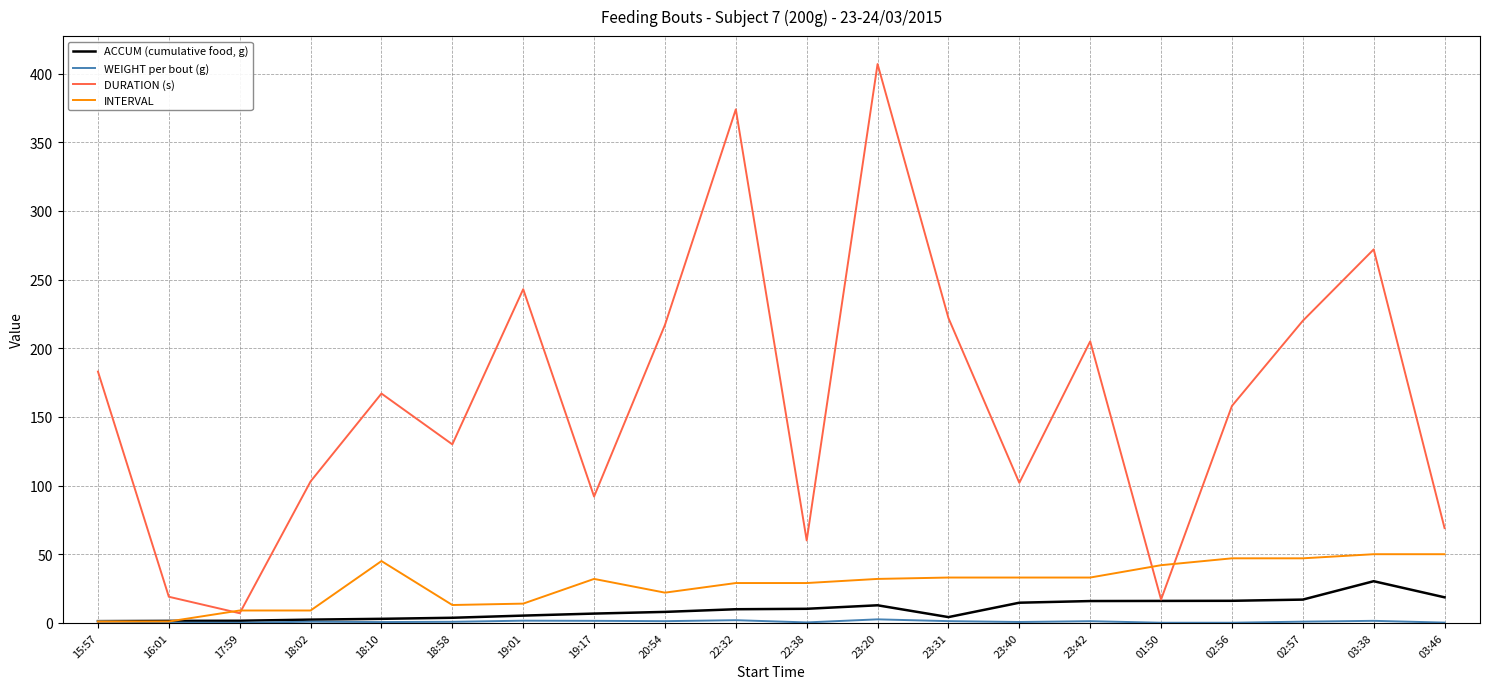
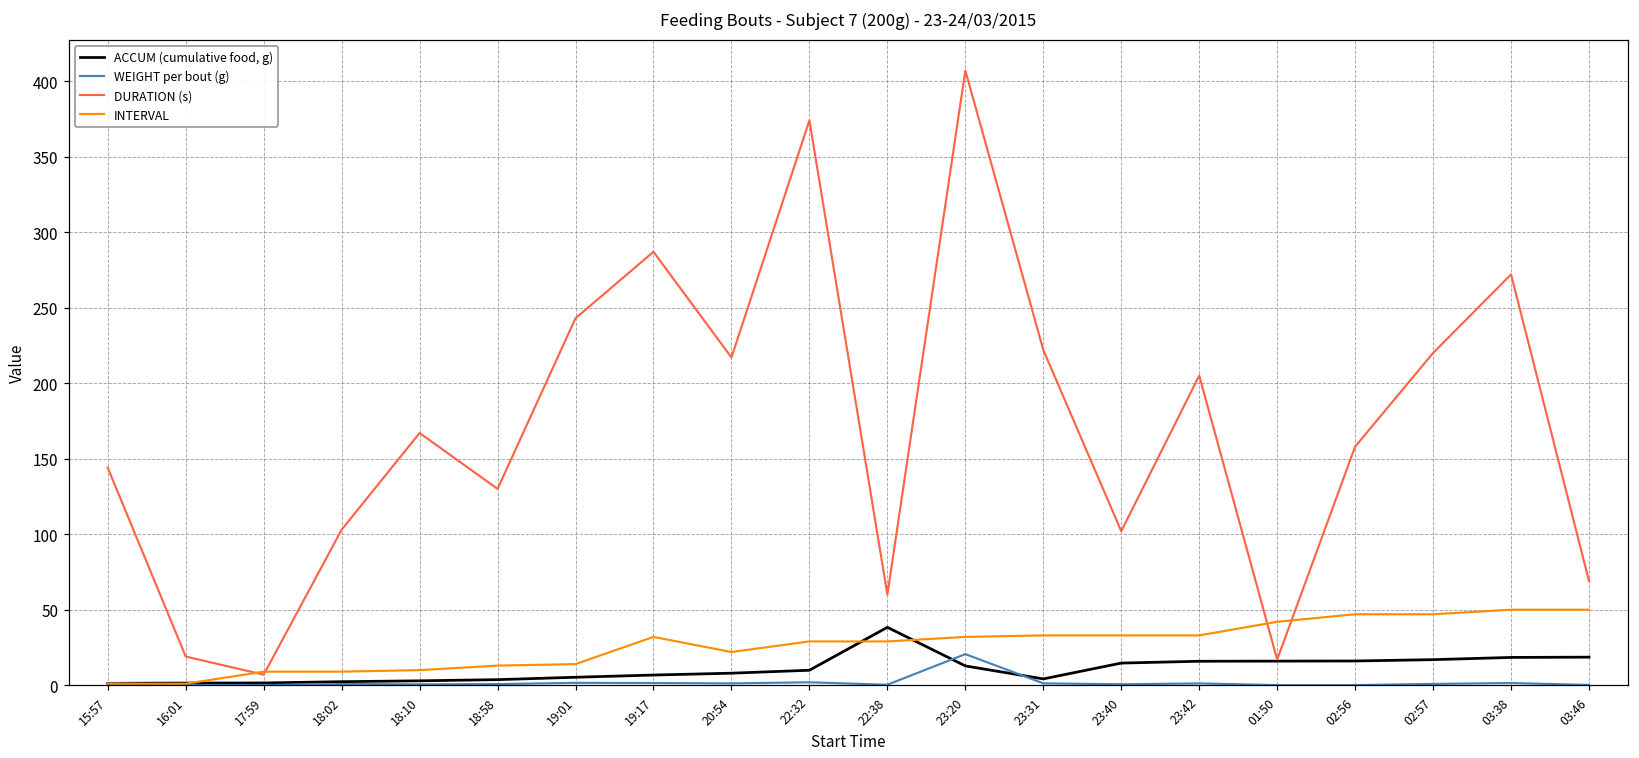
DURATION (s), 15:57: 183 -> 144
INTERVAL, 18:10: 45 -> 10
DURATION (s), 19:17: 92 -> 287
ACCUM (cumulative food, g), 22:38: 10 -> 38
WEIGHT per bout (g), 23:20: 3 -> 21
ACCUM (cumulative food, g), 03:38: 30 -> 18
